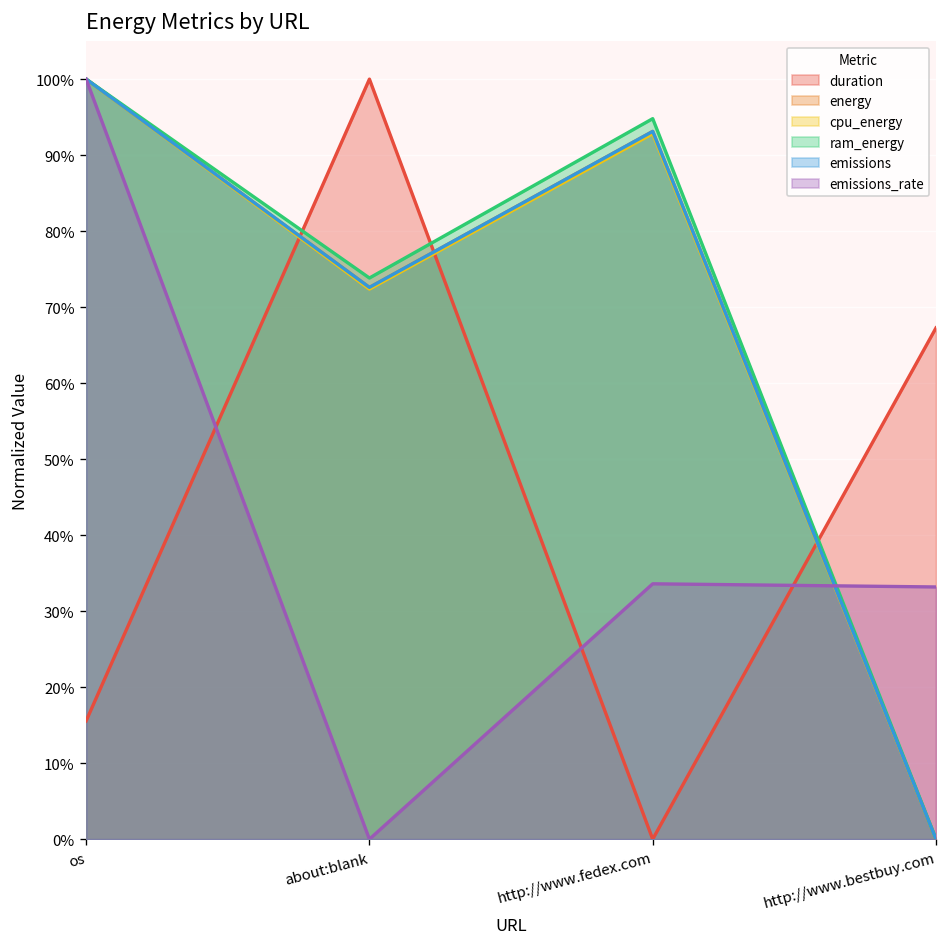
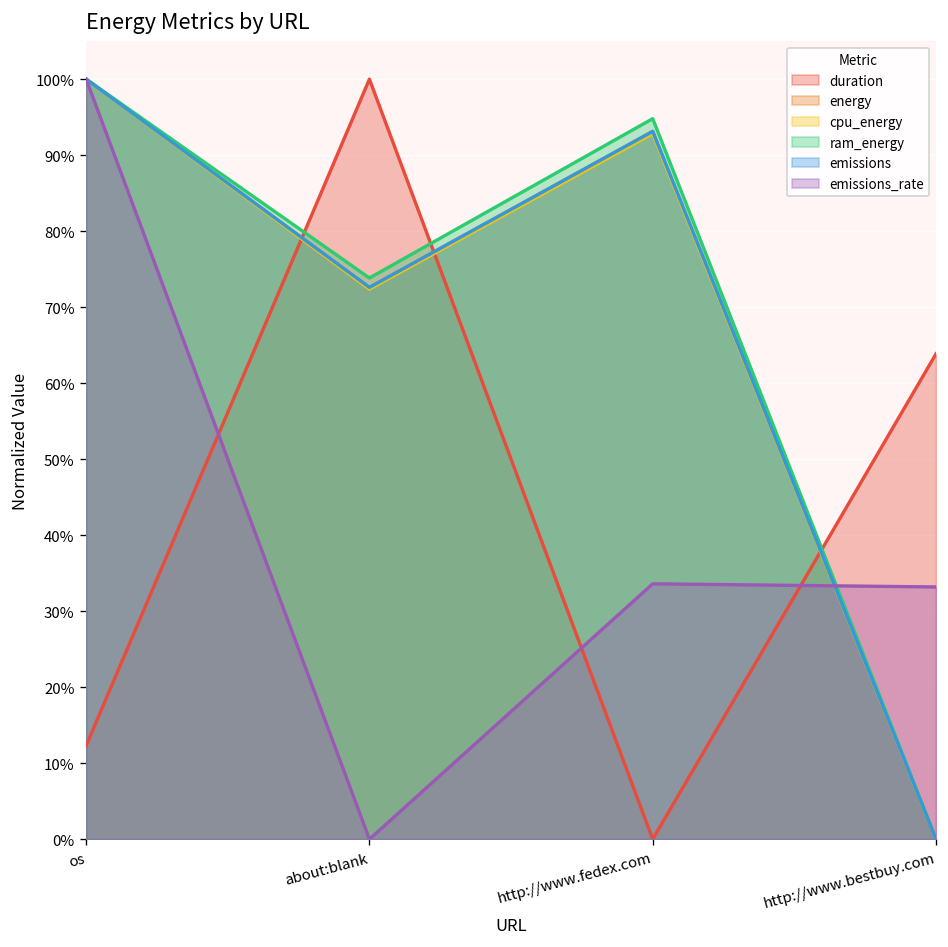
duration, os: 16% -> 12%
duration, http://www.bestbuy.com: 67% -> 64%
